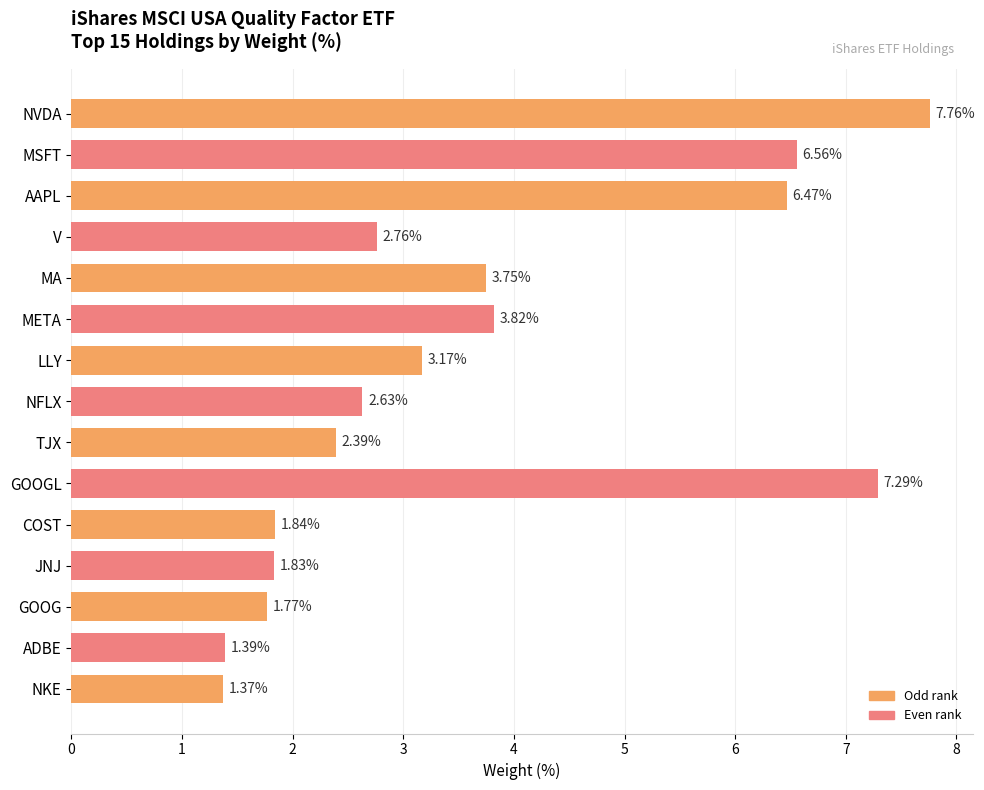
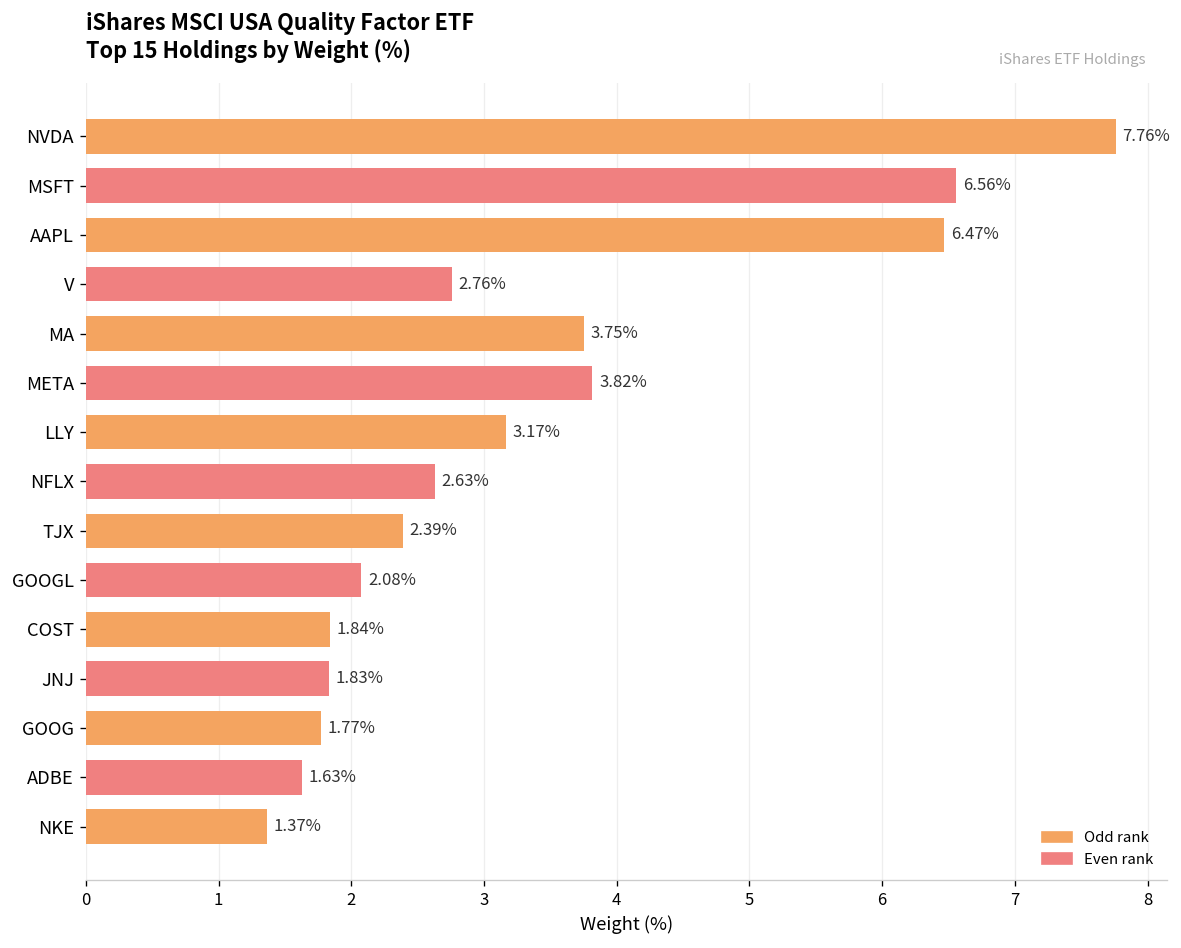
GOOGL: 7.29% -> 2.08%
ADBE: 1.39% -> 1.63%
